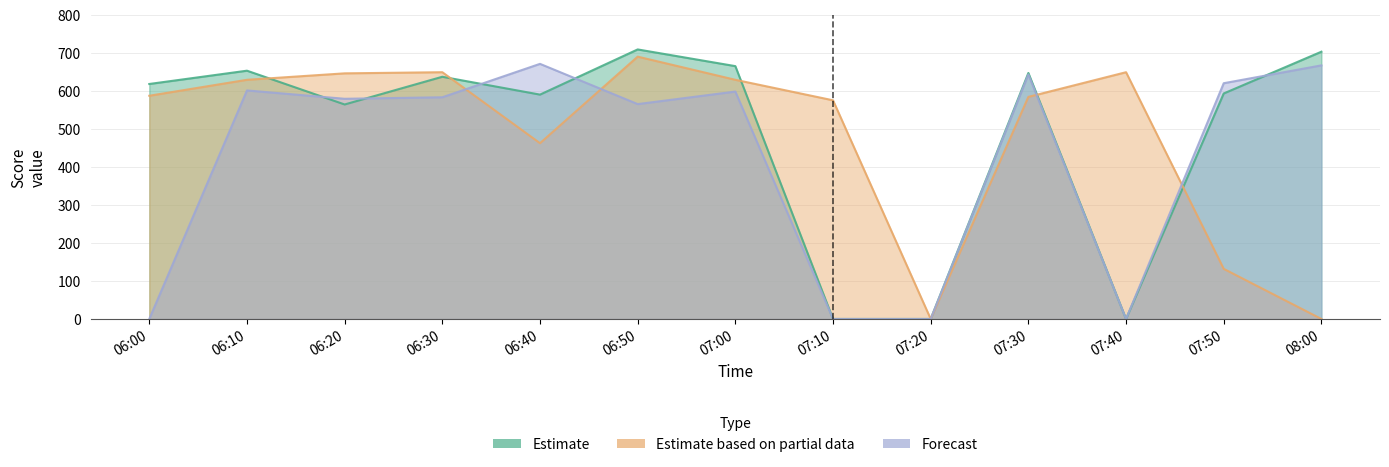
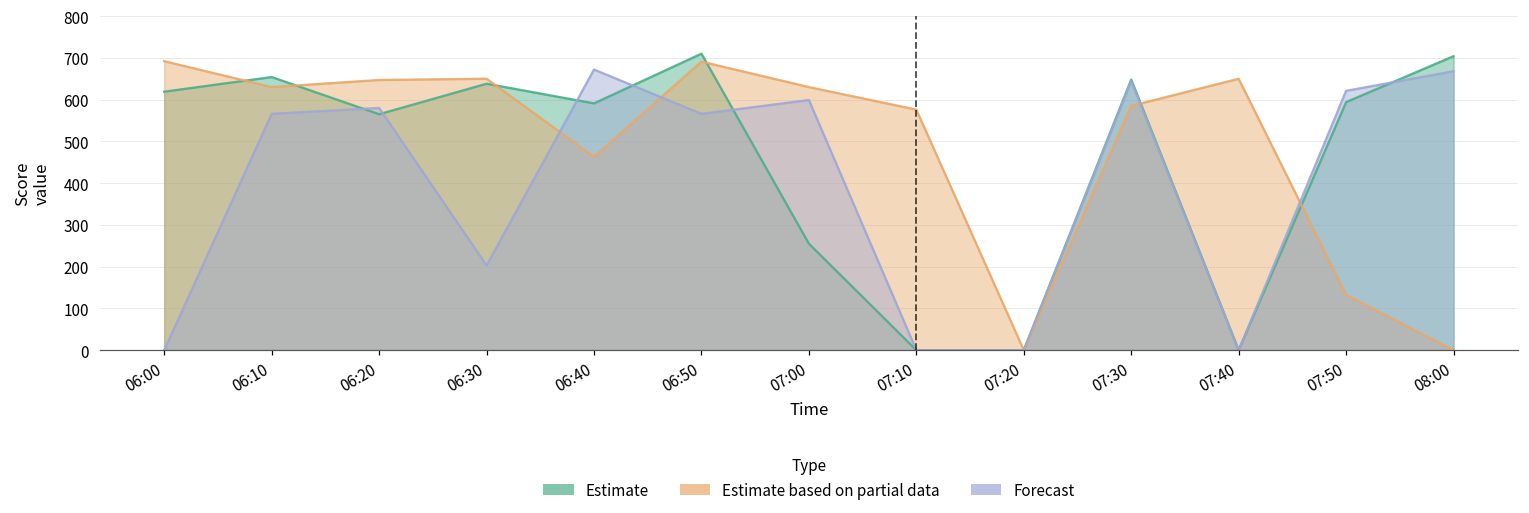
Estimate based on partial data, 06:00: 590 -> 690
Forecast, 06:10: 600 -> 570
Forecast, 06:30: 580 -> 200
Estimate, 07:00: 670 -> 260
